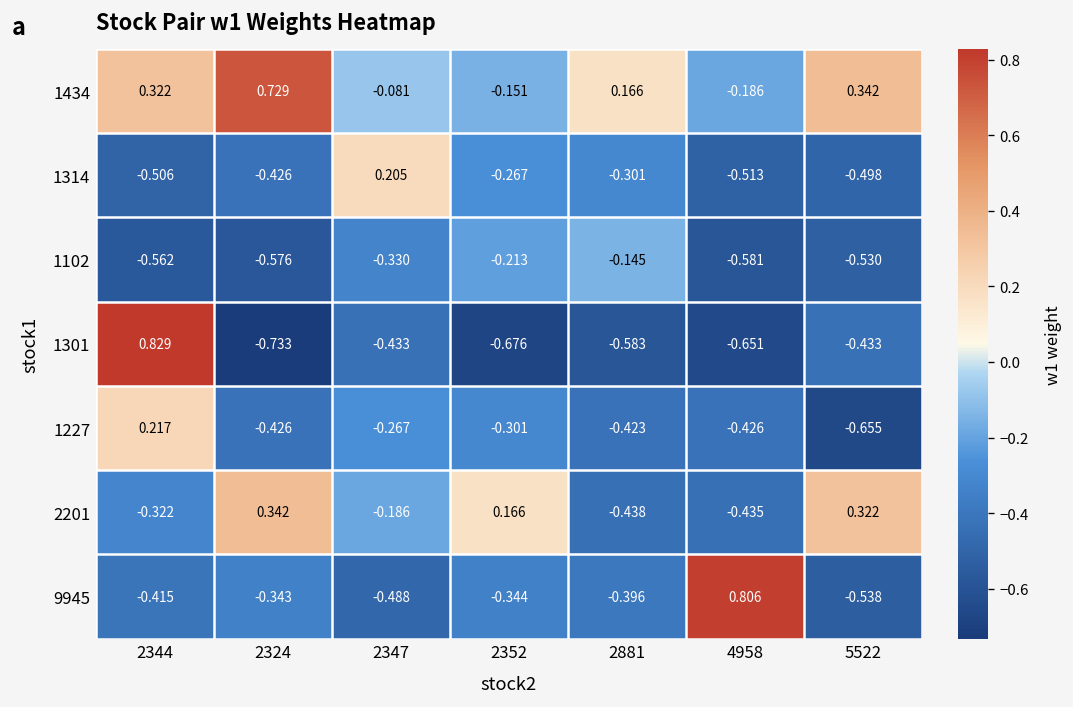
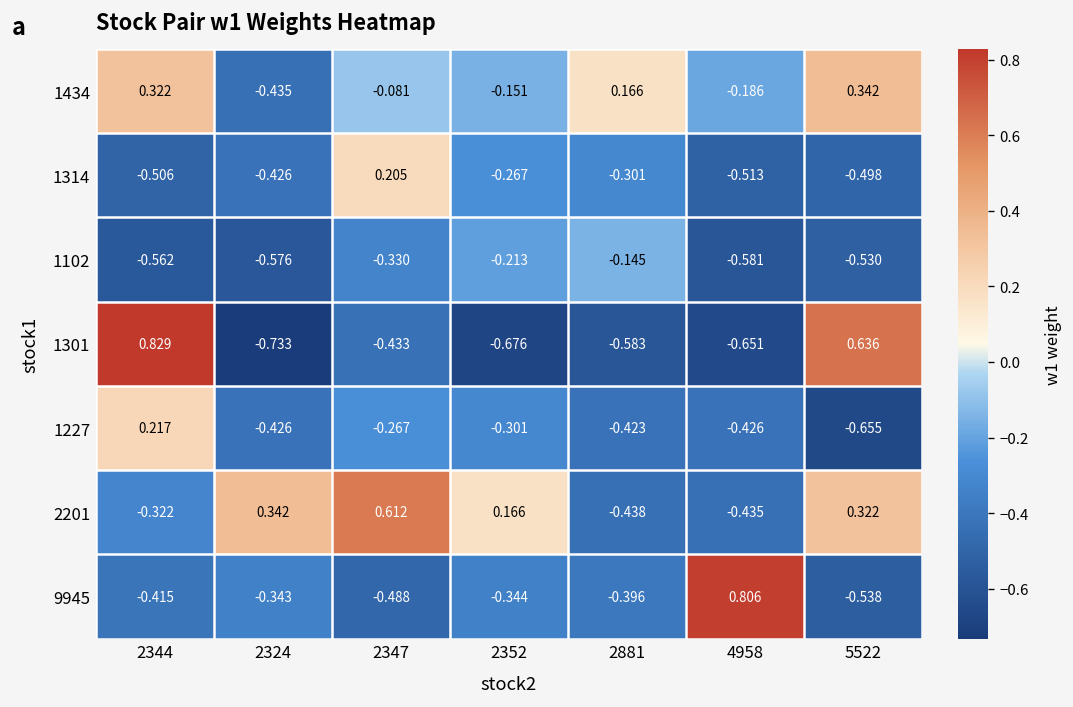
1434, 2324: 0.729 -> -0.435
1301, 5522: -0.433 -> 0.636
2201, 2347: -0.186 -> 0.612
